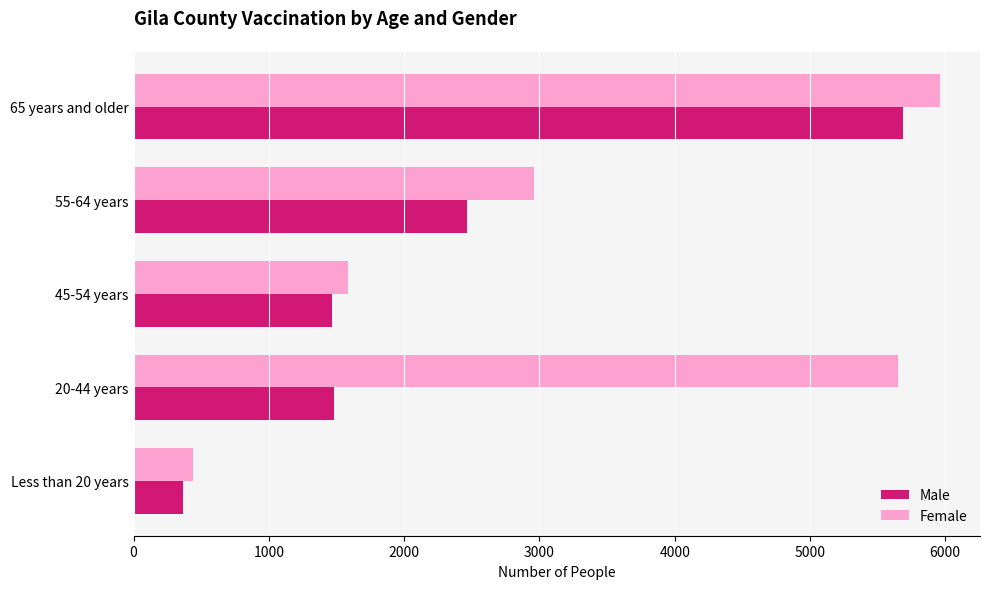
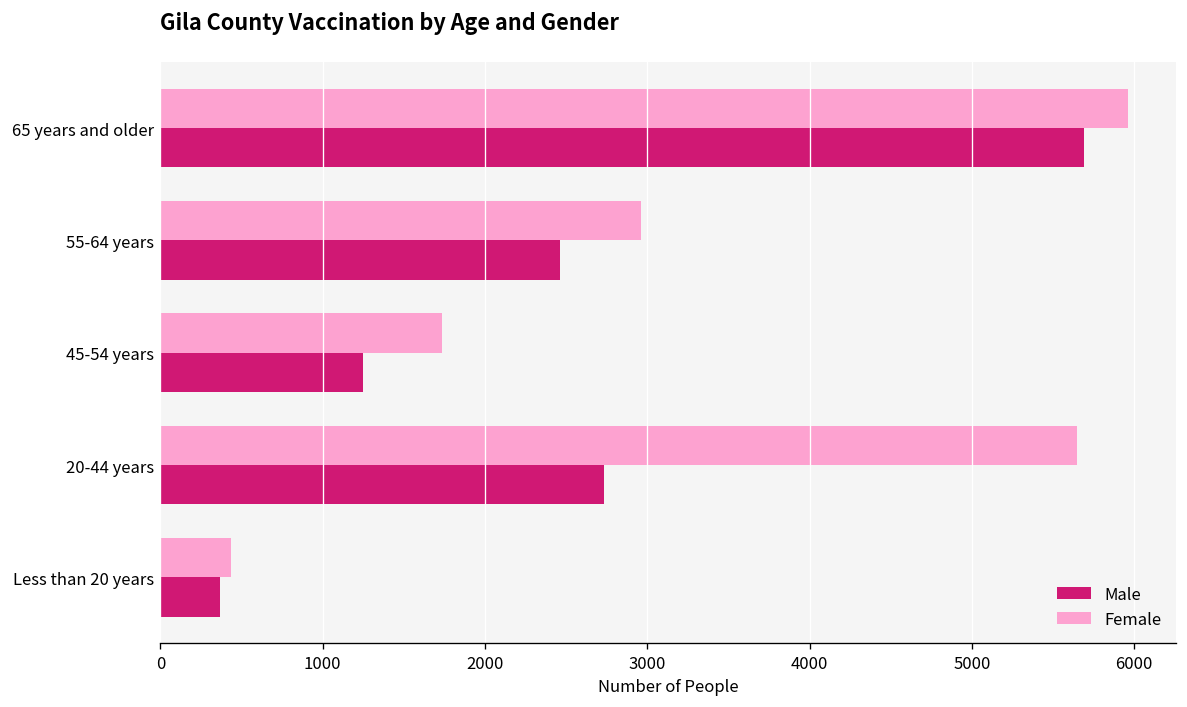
Female, 45-54 years: 1580 -> 1740
Male, 45-54 years: 1460 -> 1250
Male, 20-44 years: 1480 -> 2730
